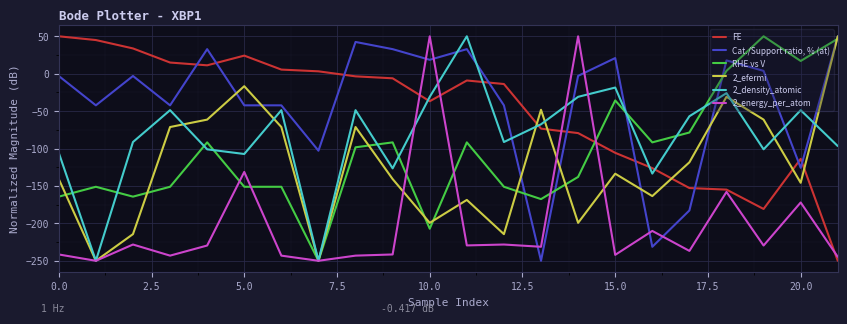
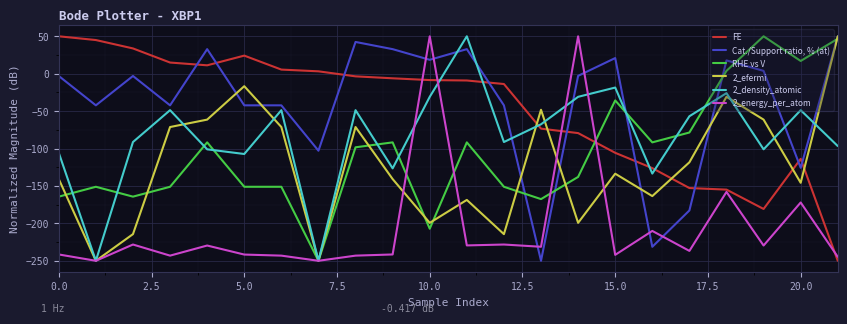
2_energy_per_atom, 5.0: -130 -> -240
FE, 10.0: -40 -> -10
